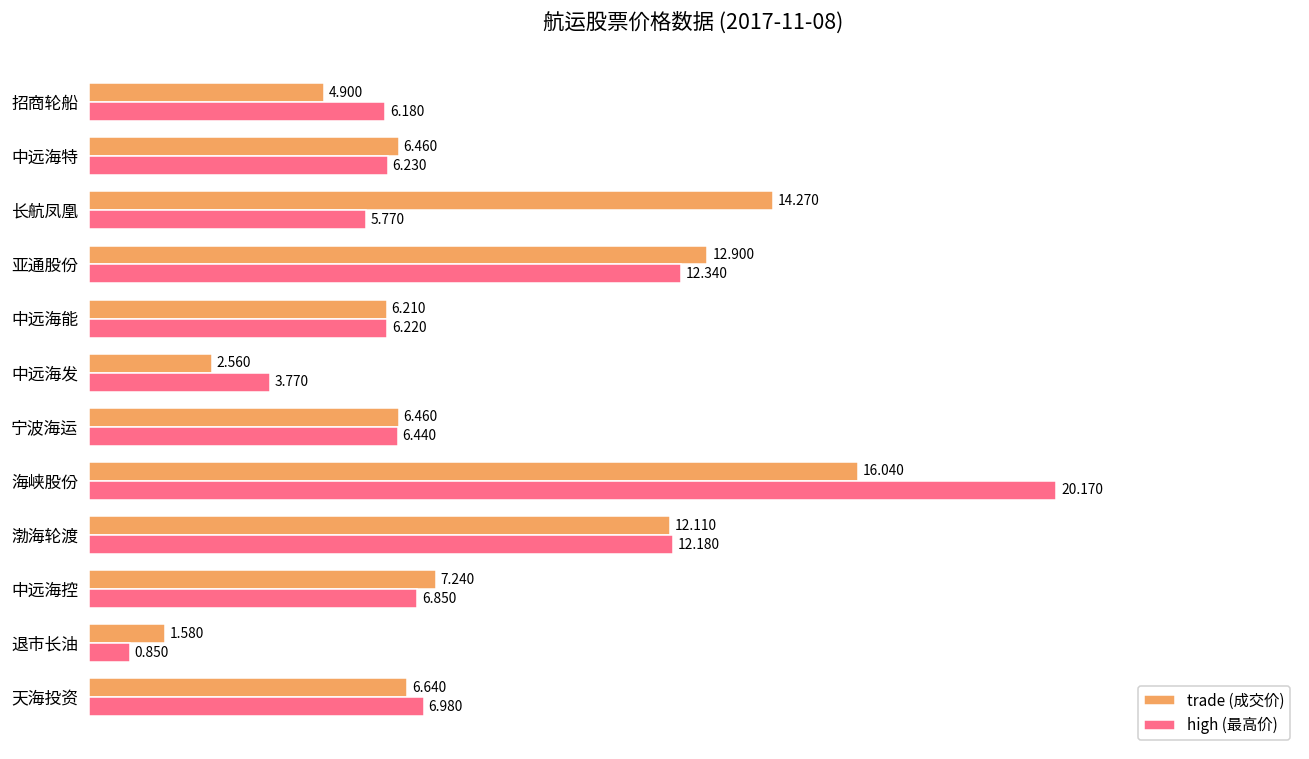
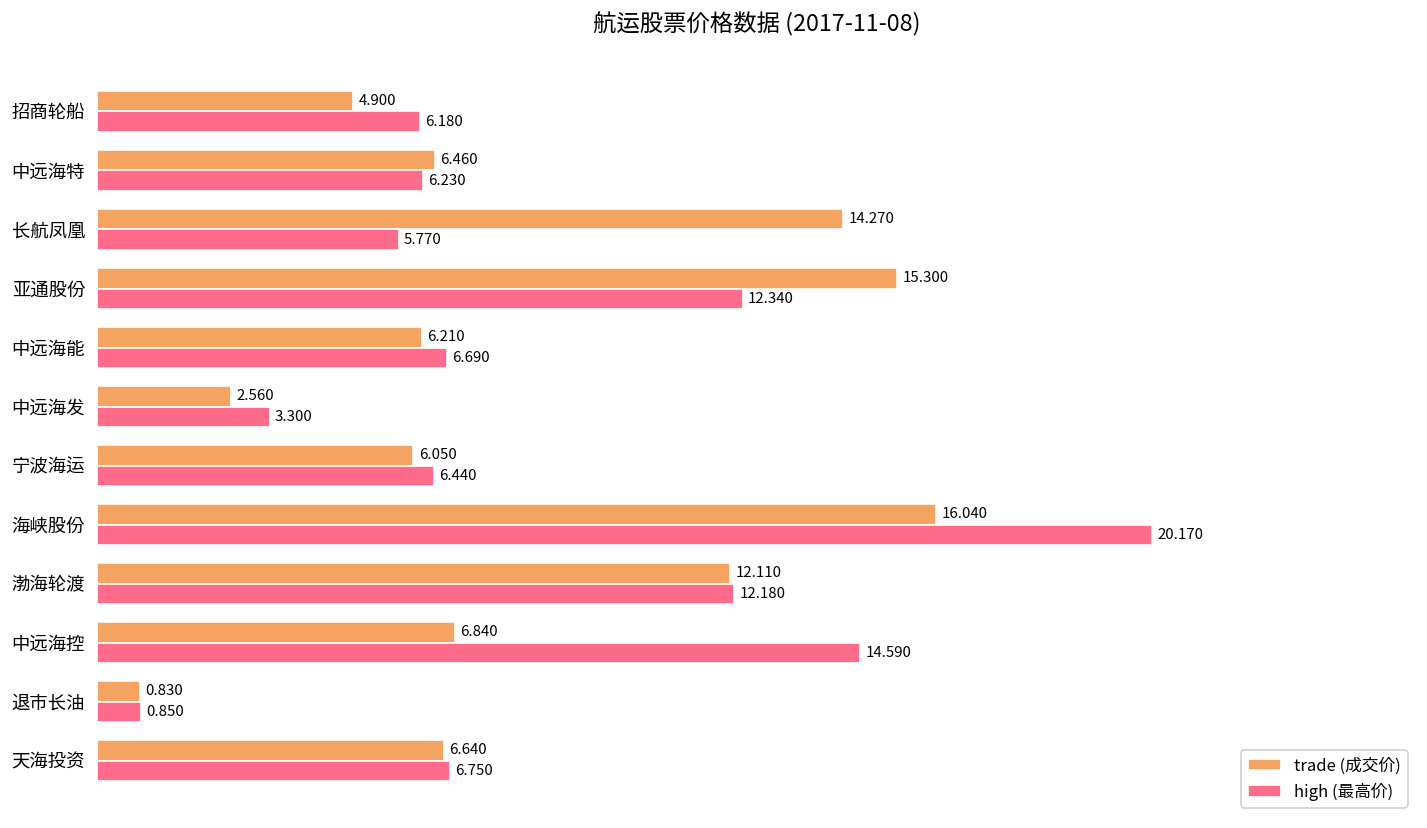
trade (成交价), 亚通股份: 12.900 -> 15.300
high (最高价), 中远海能: 6.220 -> 6.690
high (最高价), 中远海发: 3.770 -> 3.300
trade (成交价), 宁波海运: 6.460 -> 6.050
trade (成交价), 中远海控: 7.240 -> 6.840
high (最高价), 中远海控: 6.850 -> 14.590
trade (成交价), 退市长油: 1.580 -> 0.830
high (最高价), 天海投资: 6.980 -> 6.750
